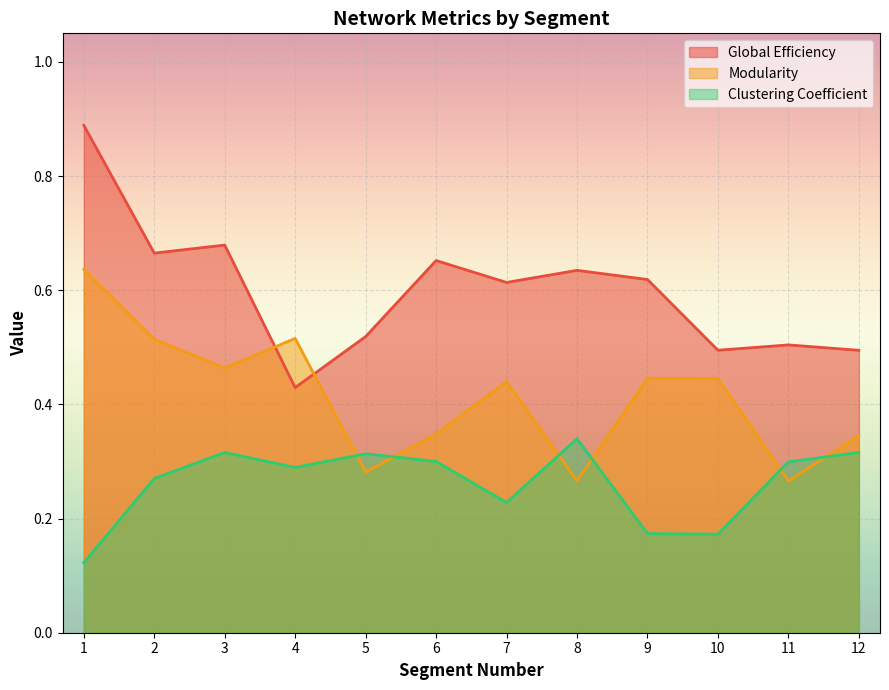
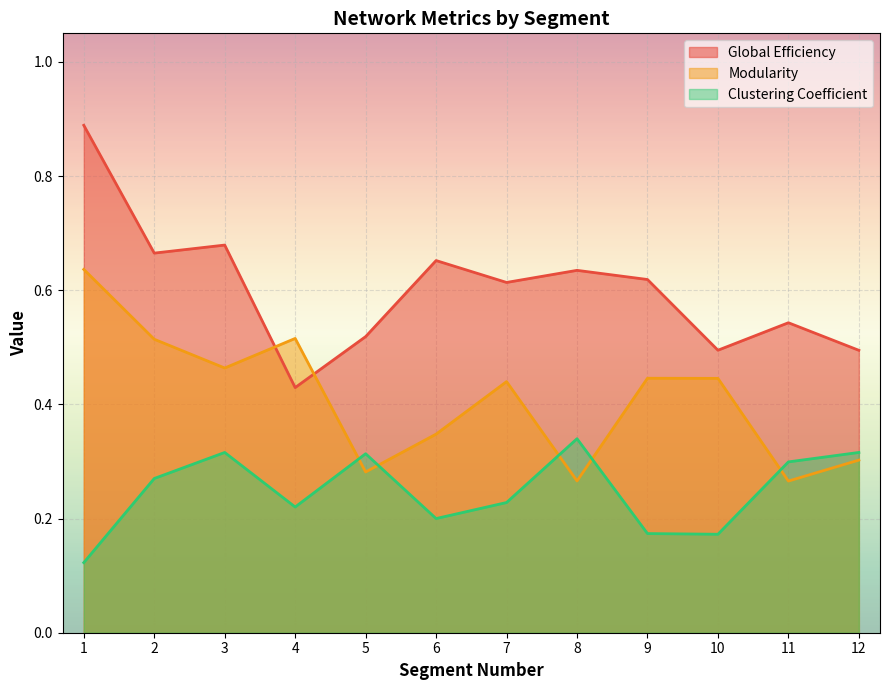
Clustering Coefficient, 4: 0.29 -> 0.22
Clustering Coefficient, 6: 0.3 -> 0.2
Global Efficiency, 11: 0.50 -> 0.54
Modularity, 12: 0.35 -> 0.30
